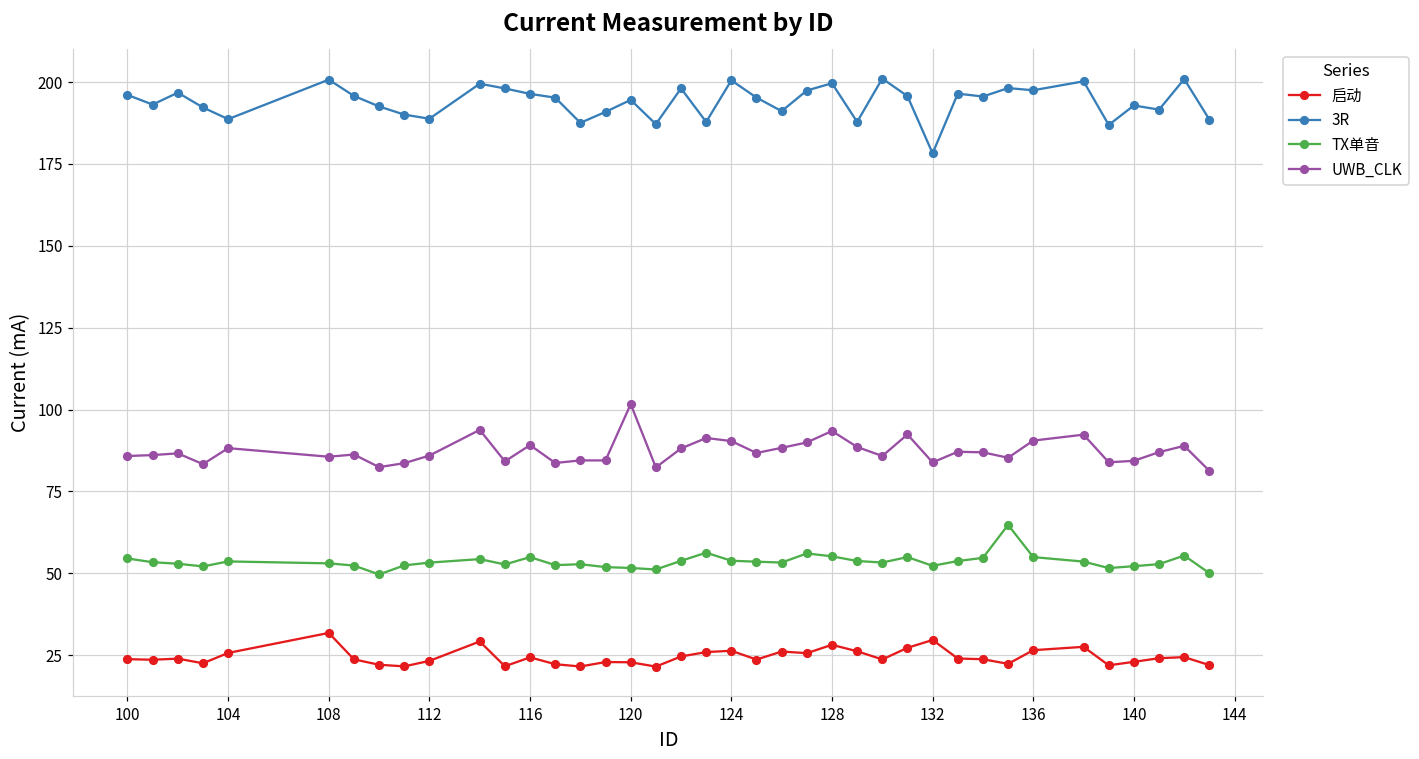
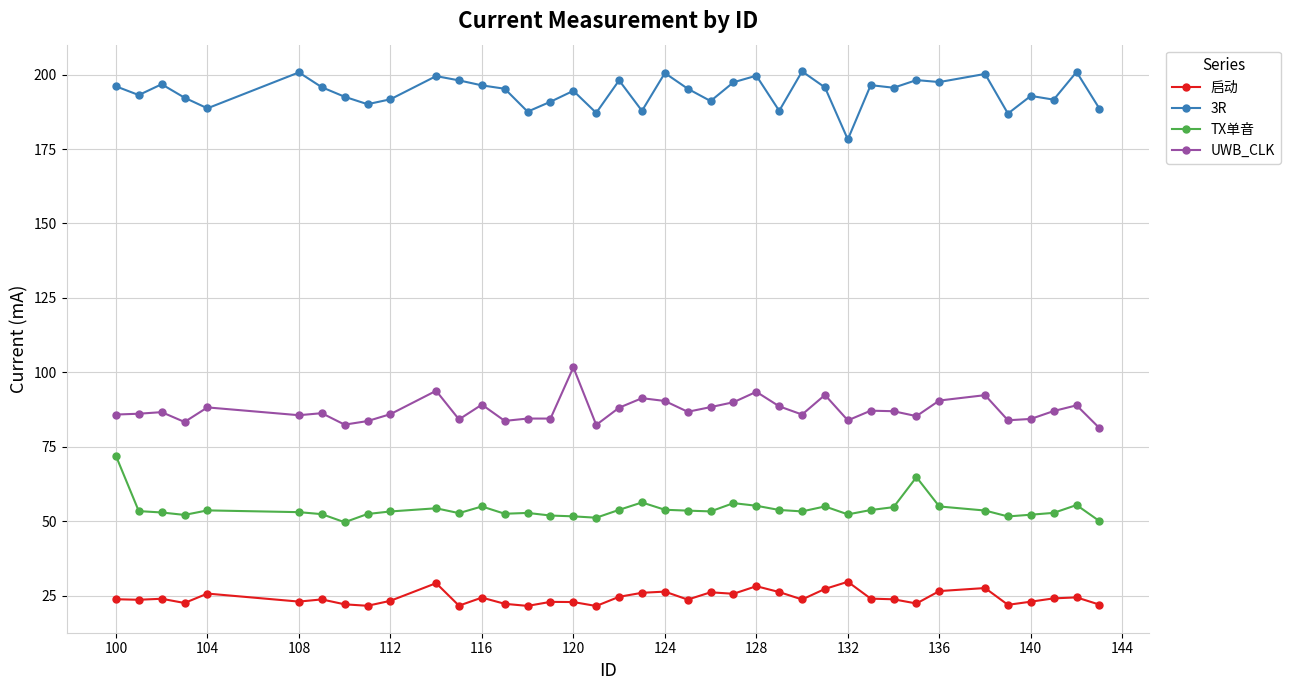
TX单音, 100: 55 -> 72
启动, 108: 32 -> 23
3R, 112: 189 -> 192
